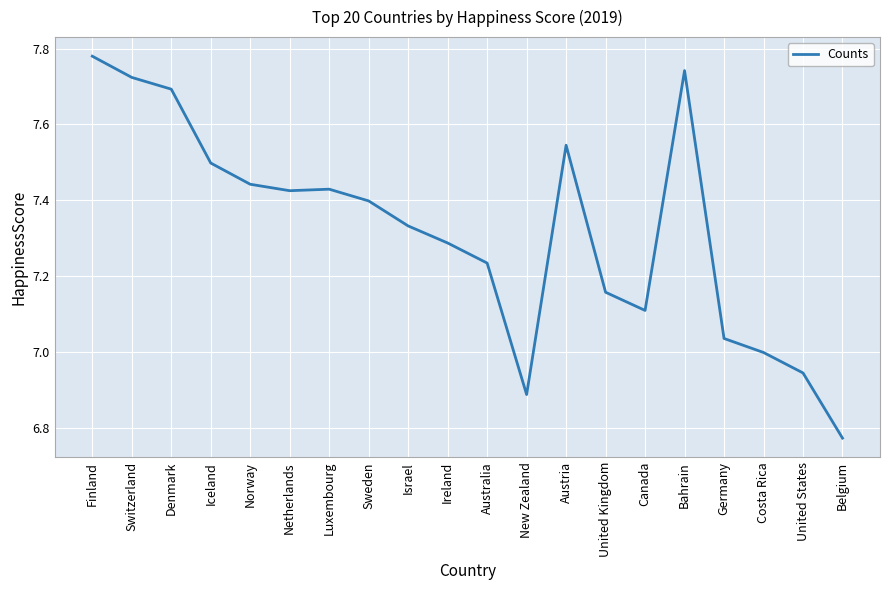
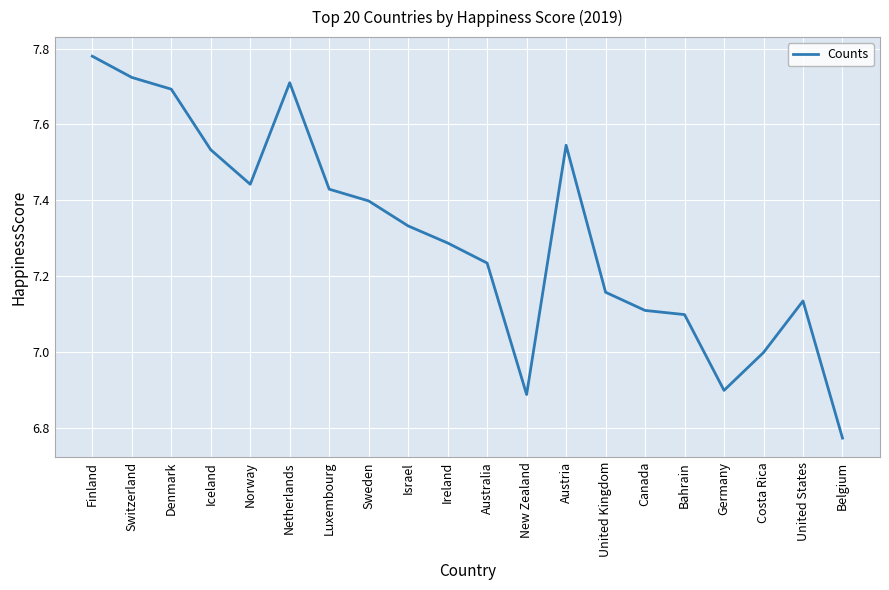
Iceland: 7.50 -> 7.53
Netherlands: 7.43 -> 7.71
Bahrain: 7.74 -> 7.10
Germany: 7.04 -> 6.90
United States: 6.94 -> 7.13
